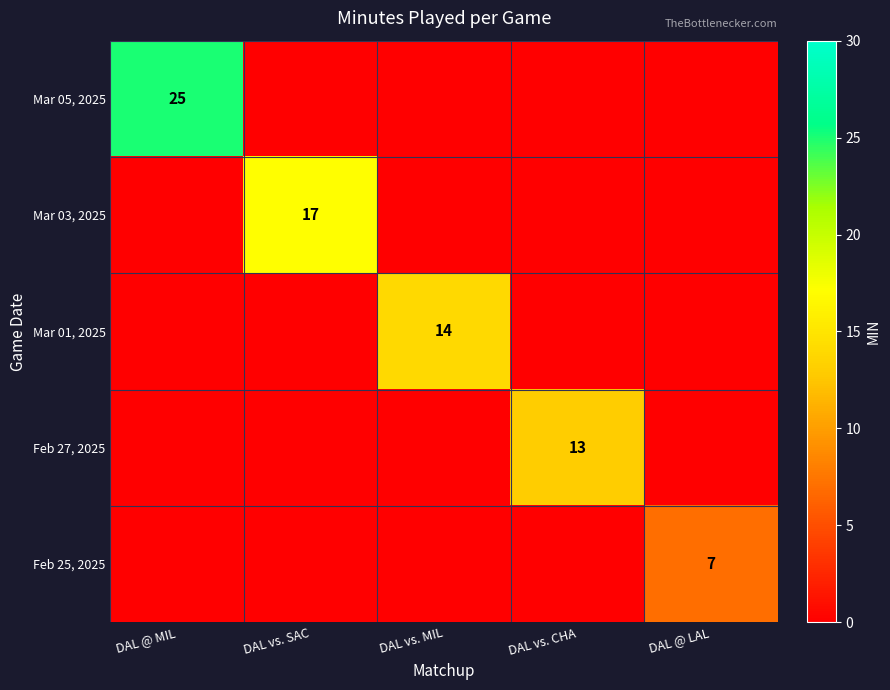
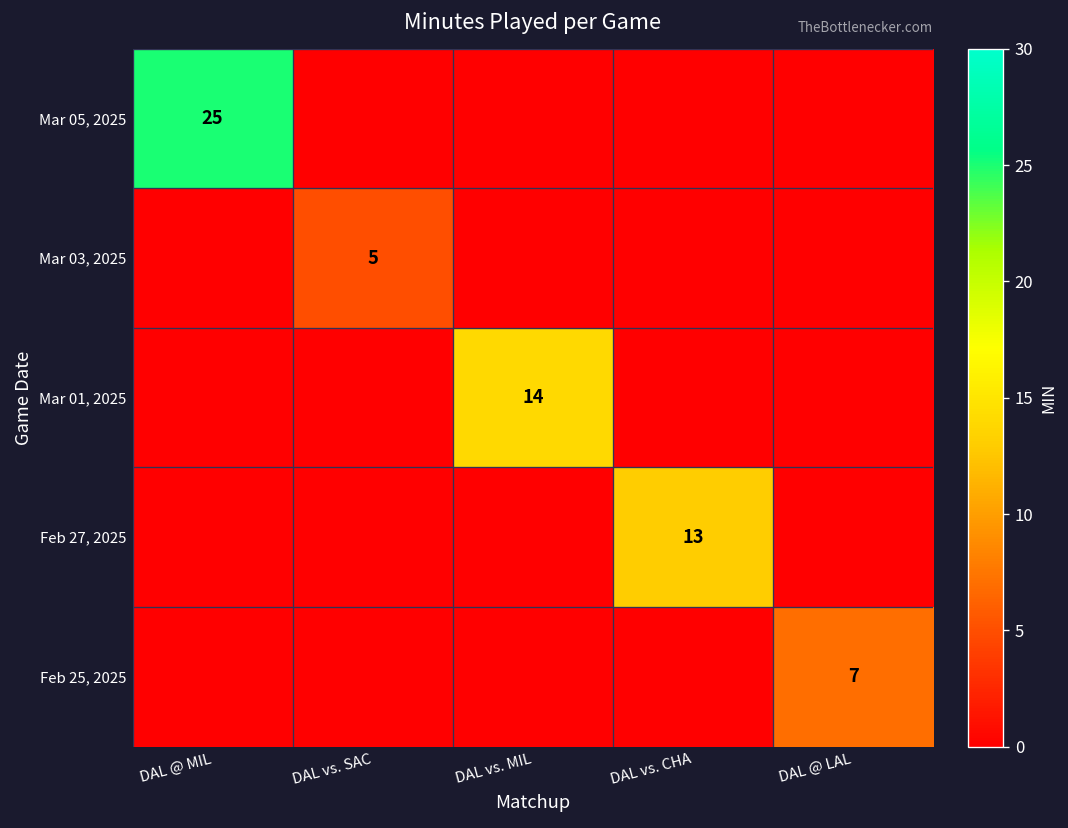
Mar 03, 2025, DAL vs. SAC: 17 -> 5
